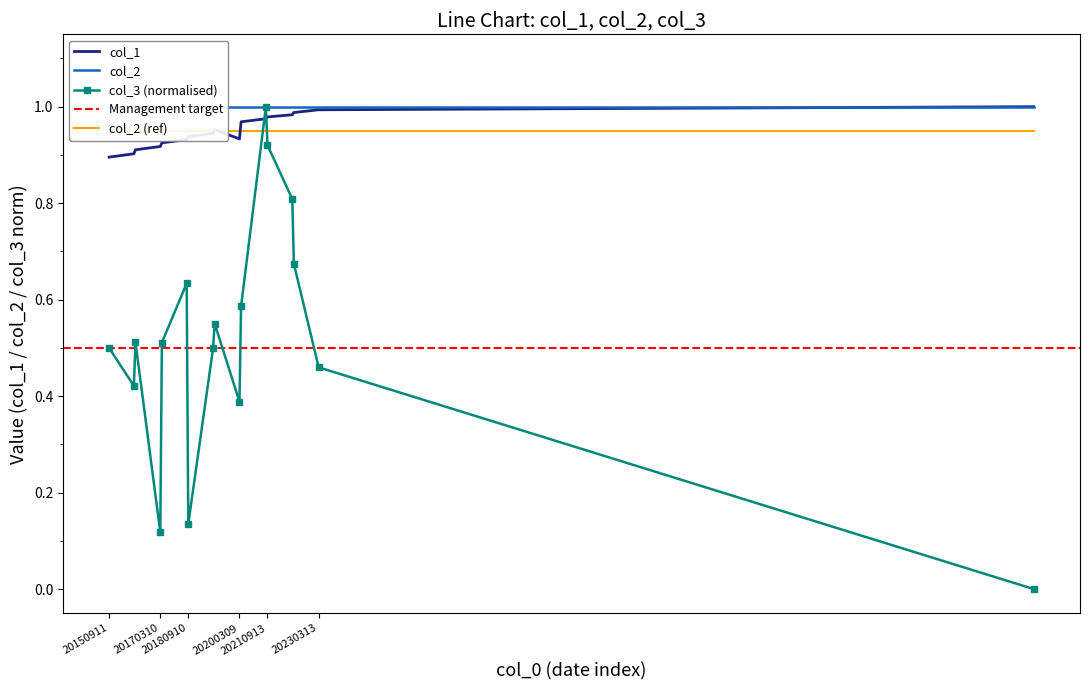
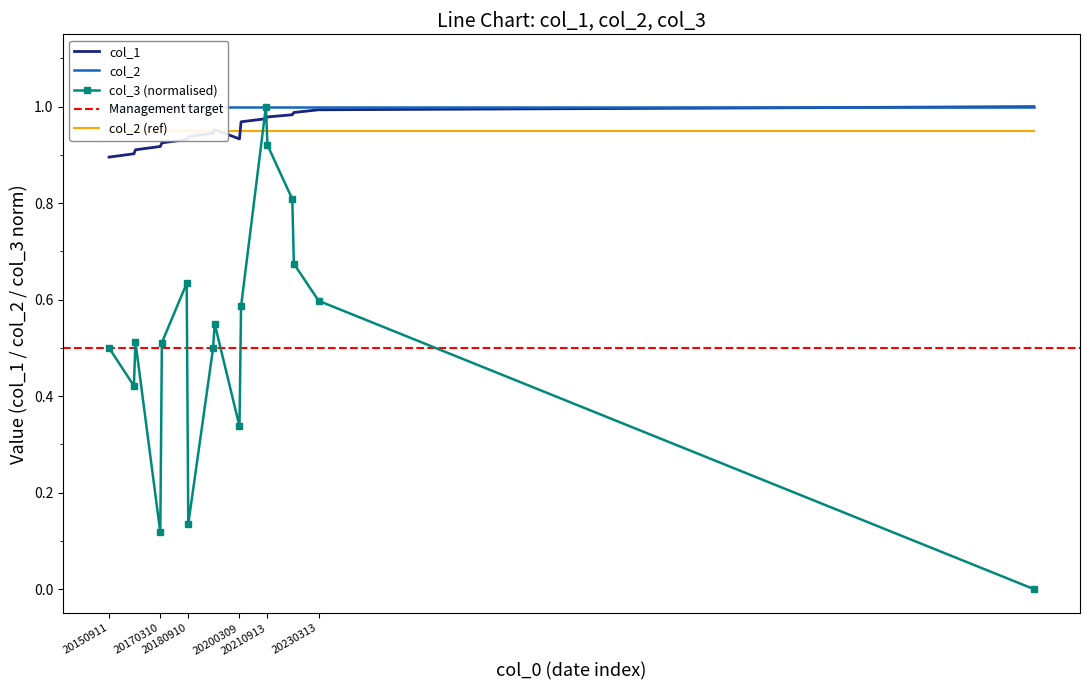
col_3 (normalised), 20200309: 0.39 -> 0.34
col_3 (normalised), 20230313: 0.46 -> 0.60
